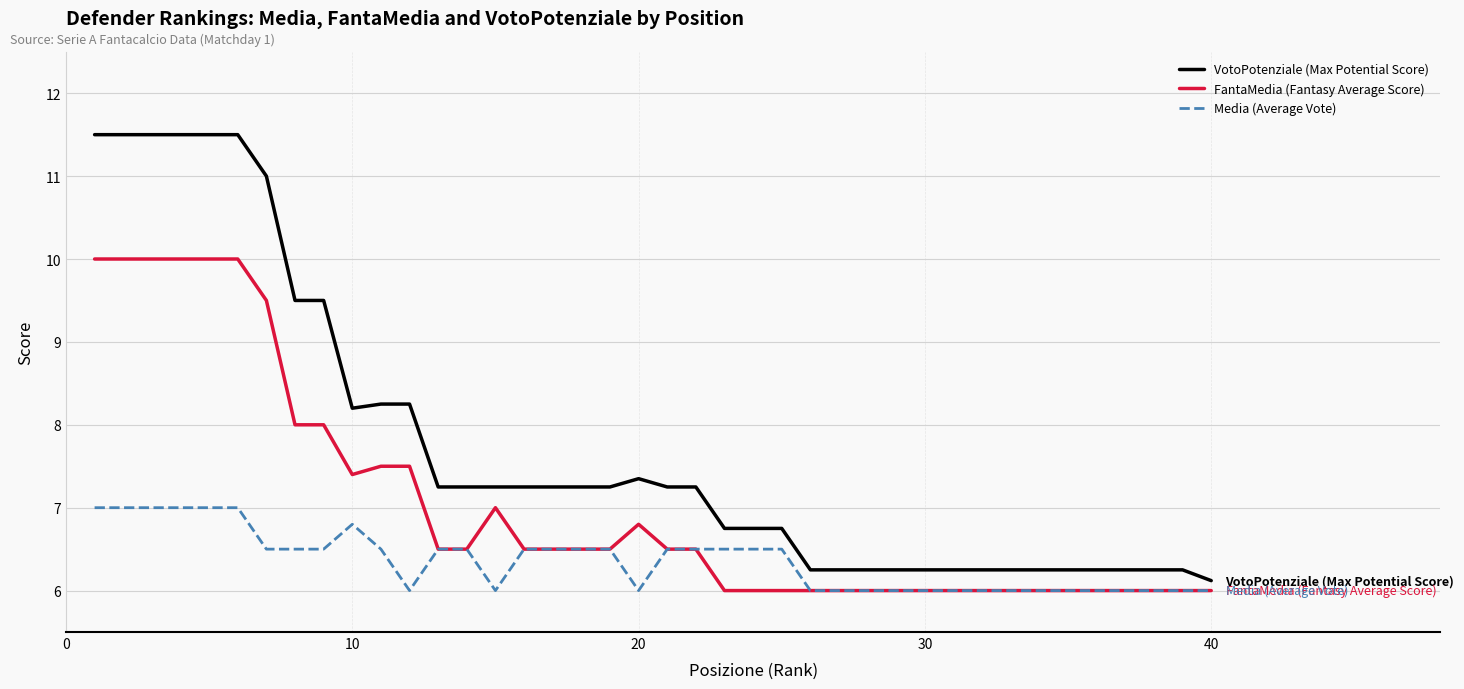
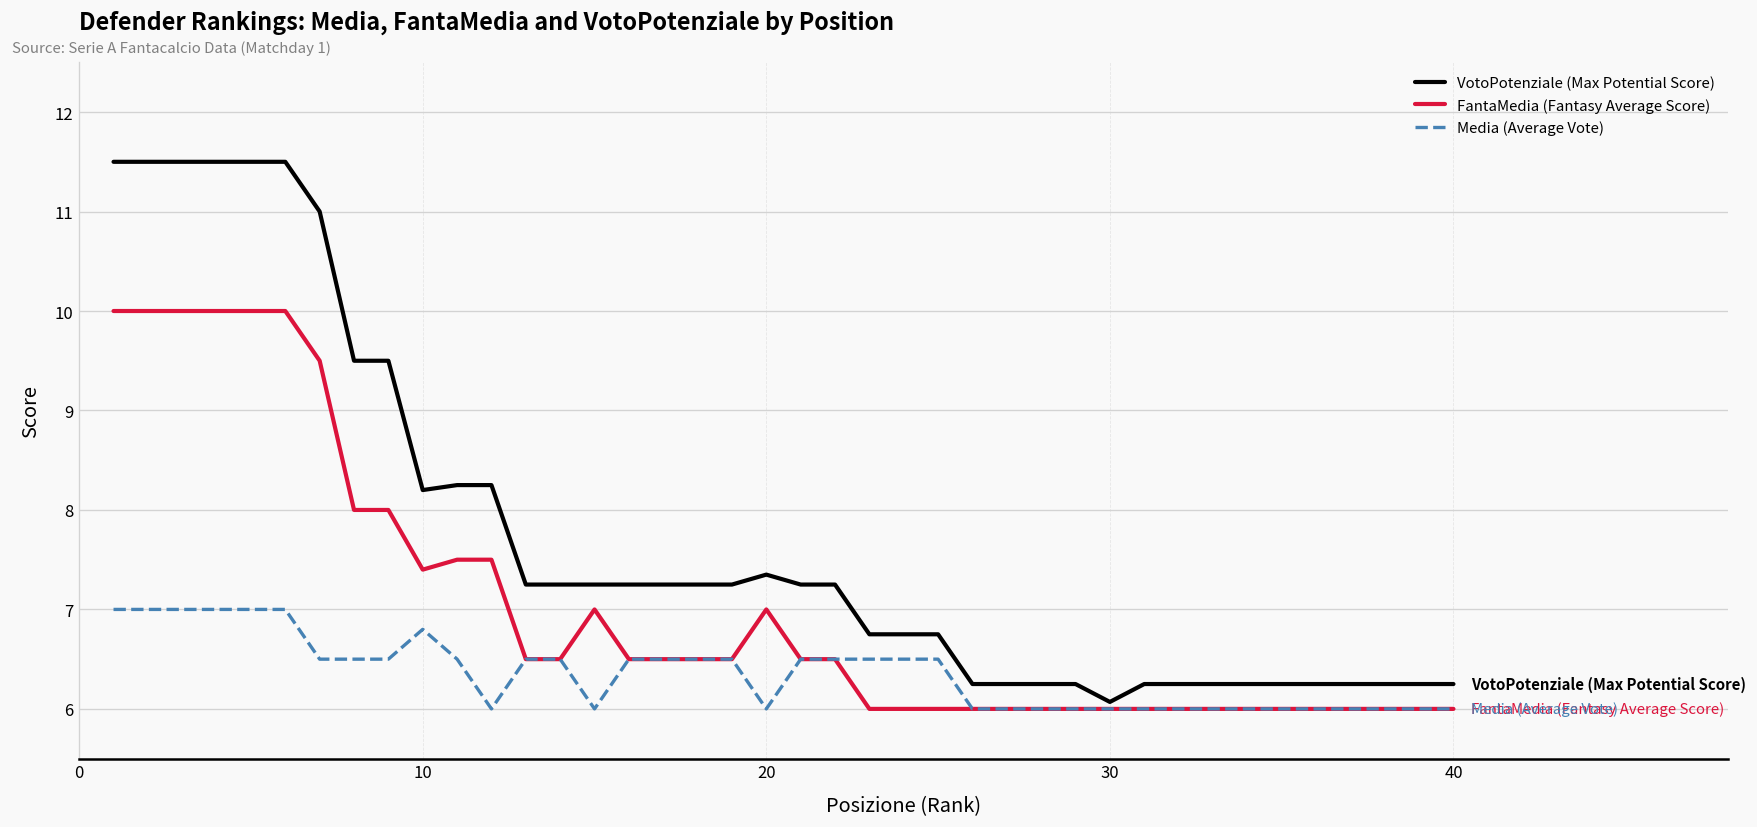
FantaMedia (Fantasy Average Score), 20: 6.8 -> 7.0
VotoPotenziale (Max Potential Score), 30: 6.3 -> 6.1
VotoPotenziale (Max Potential Score), 40: 6.1 -> 6.3
